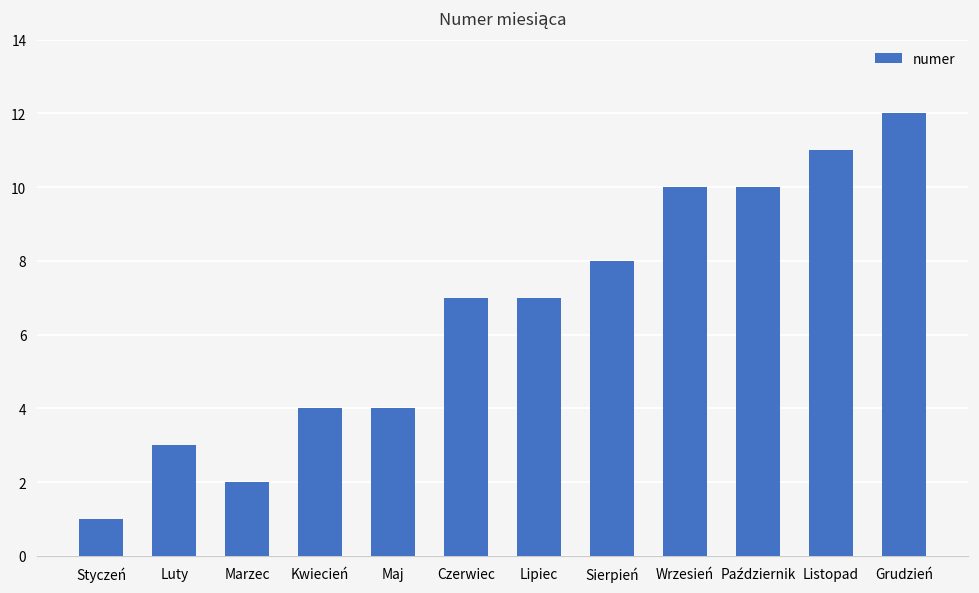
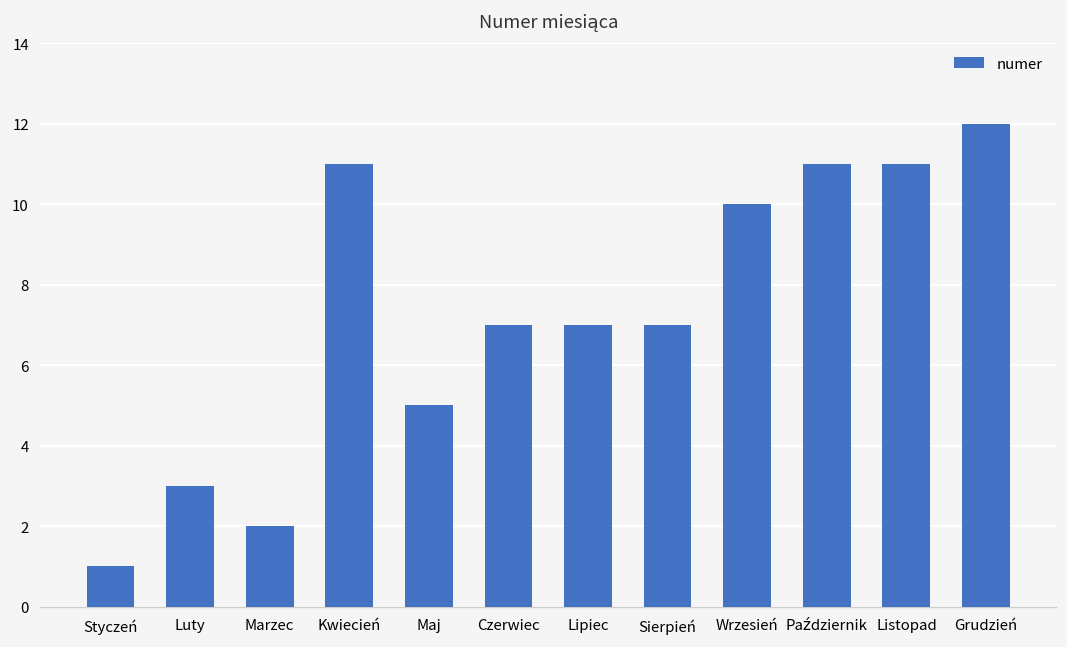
Kwiecień: 4 -> 11
Maj: 4 -> 5
Sierpień: 8 -> 7
Październik: 10 -> 11
